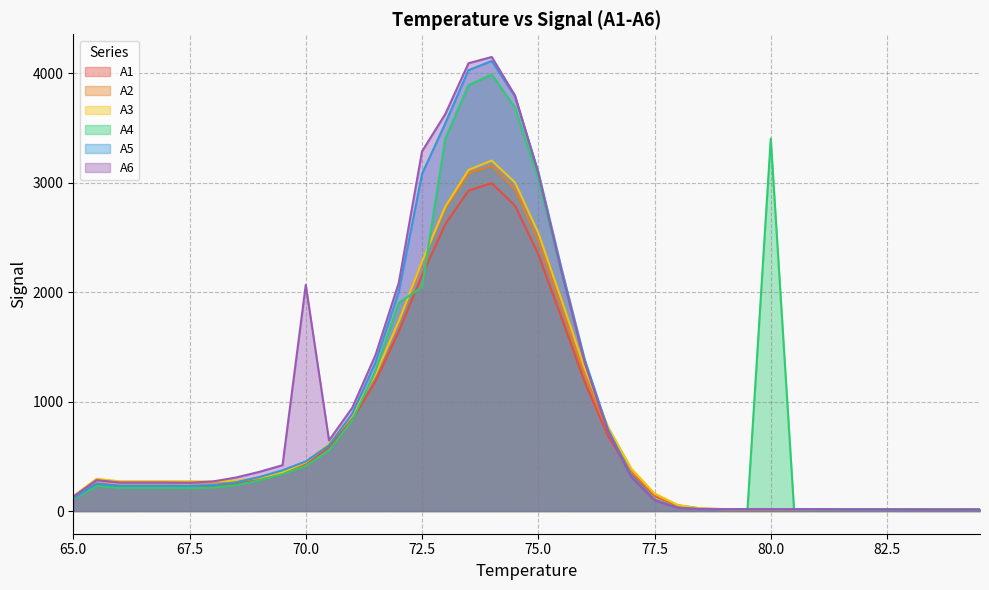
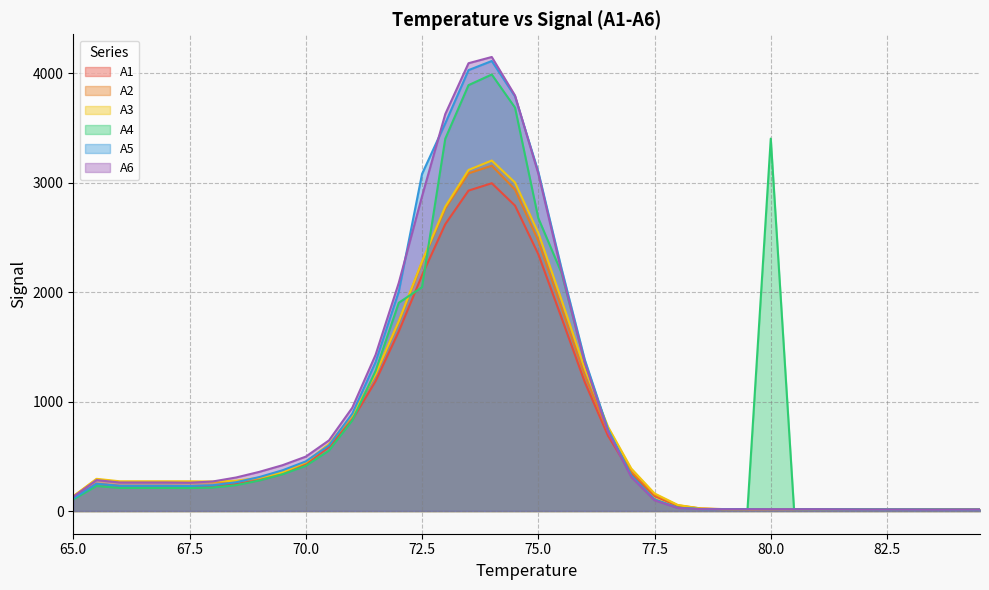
A6, 70.0: 2070 -> 500
A6, 72.5: 3290 -> 2880
A4, 75.0: 3030 -> 2680
